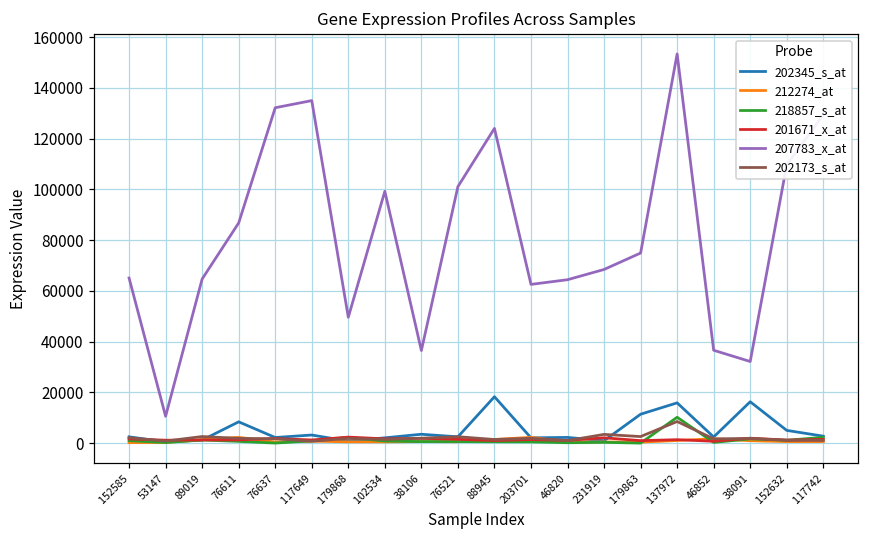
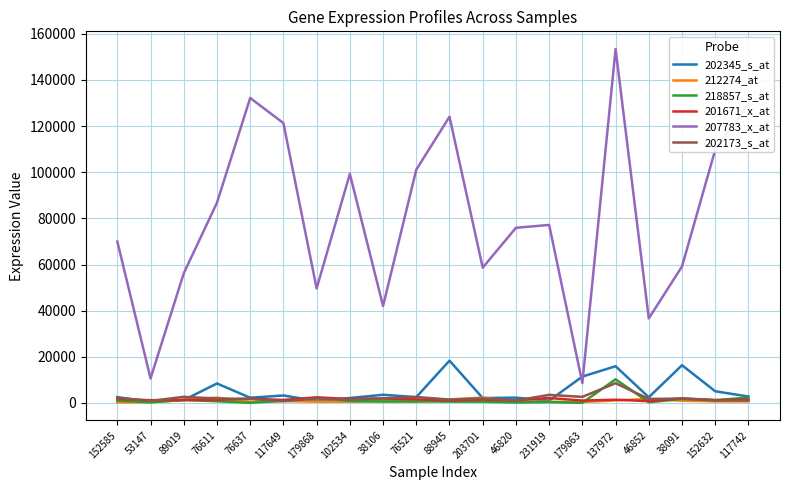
207783_x_at, 152585: 65000 -> 70000
207783_x_at, 89019: 65000 -> 56000
207783_x_at, 117649: 135000 -> 121000
207783_x_at, 38106: 37000 -> 42000
207783_x_at, 203701: 63000 -> 59000
207783_x_at, 46820: 64000 -> 76000
207783_x_at, 231919: 68000 -> 77000
207783_x_at, 179863: 75000 -> 9000
207783_x_at, 38091: 32000 -> 59000
